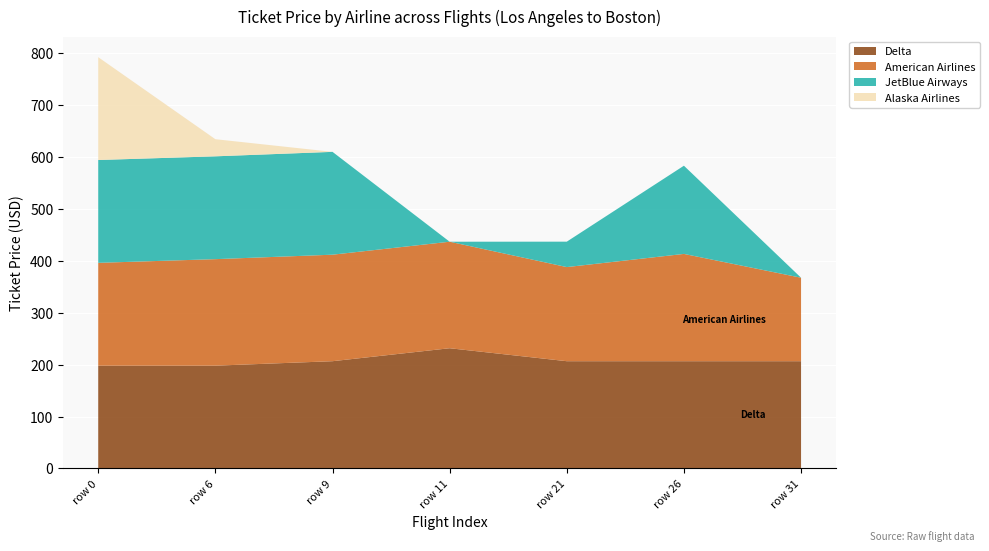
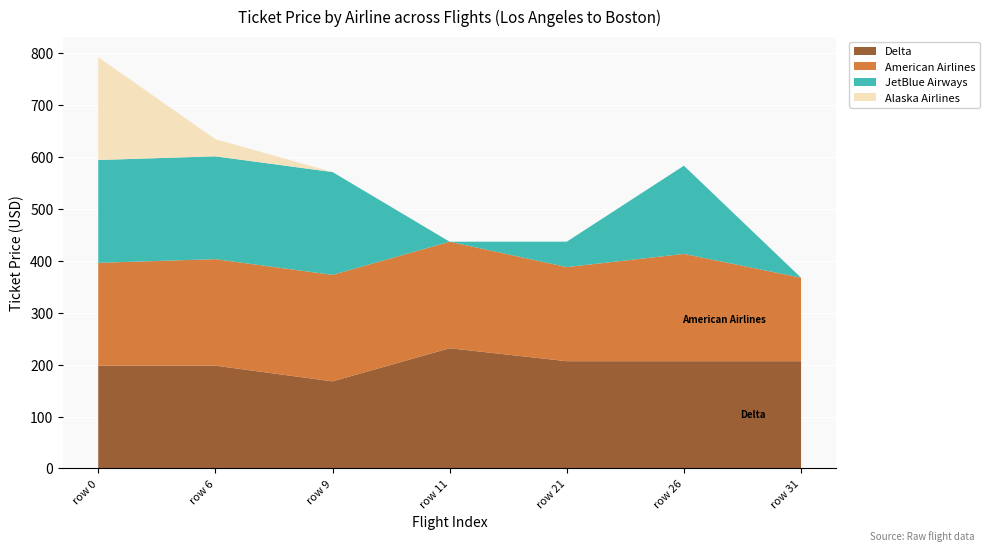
Delta, row 9: 210 -> 170
